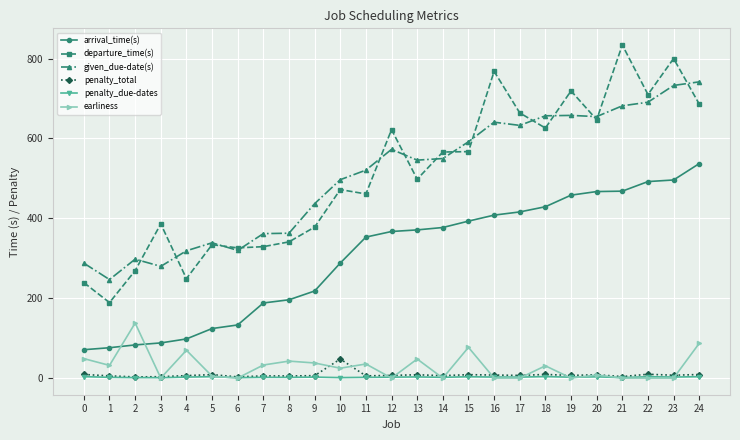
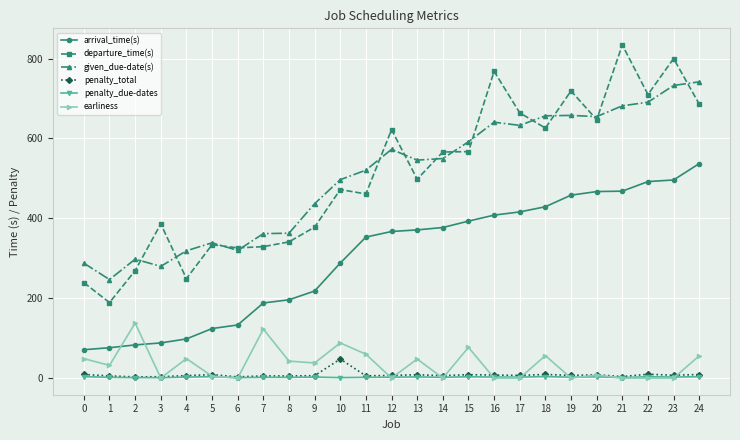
earliness, 4: 70 -> 50
earliness, 7: 30 -> 120
earliness, 10: 20 -> 90
earliness, 11: 40 -> 60
earliness, 18: 30 -> 60
earliness, 24: 90 -> 60
